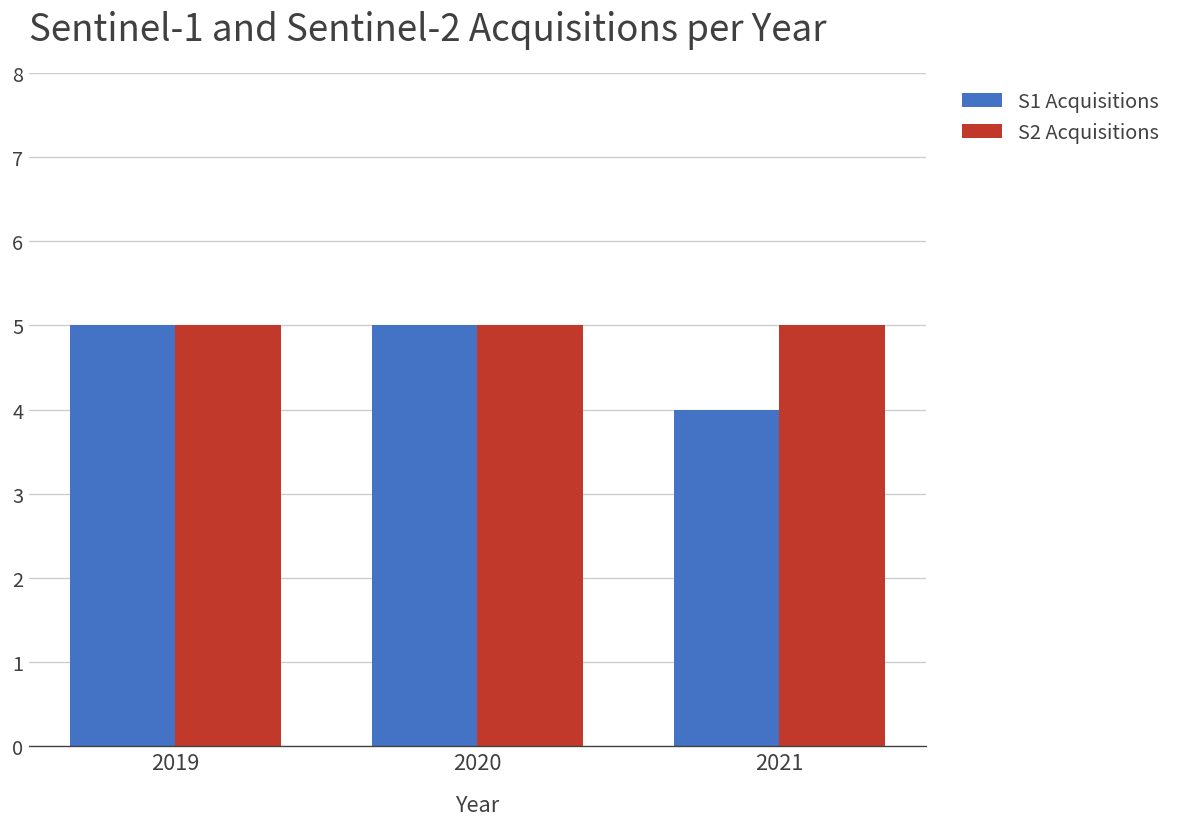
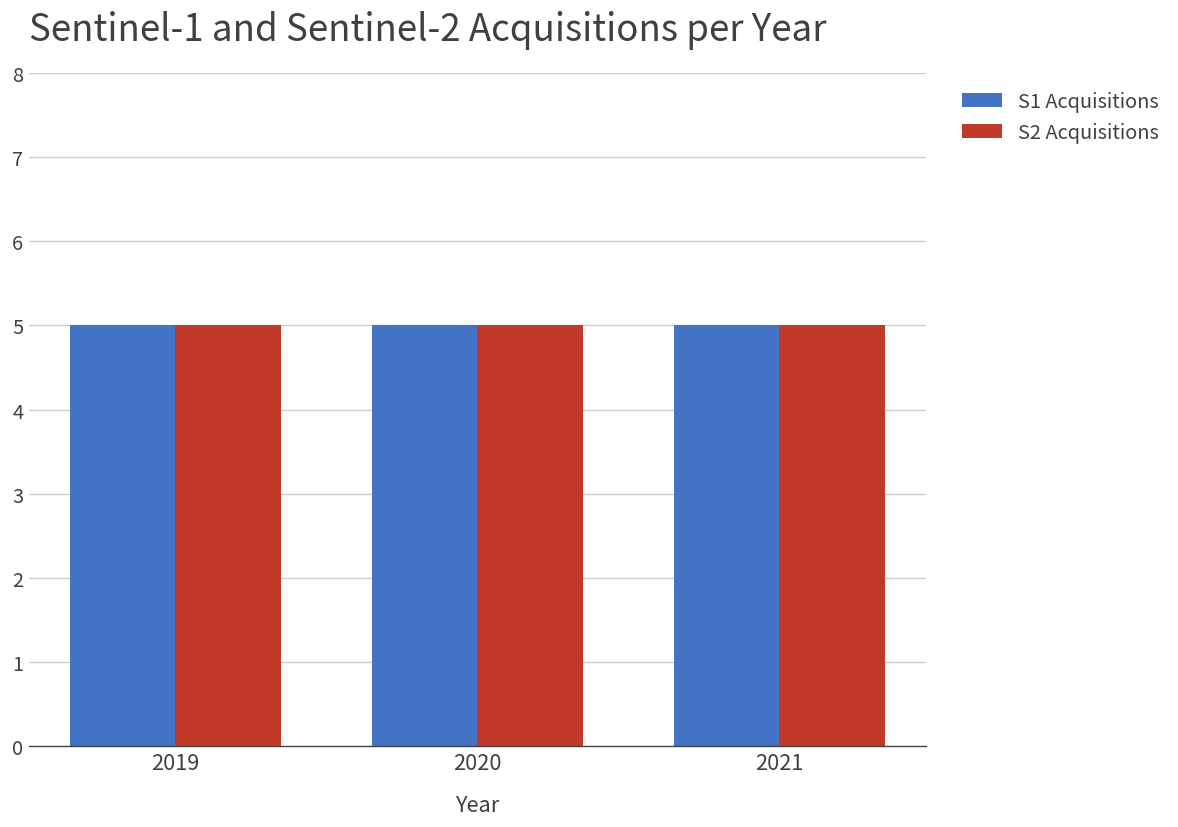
S1 Acquisitions, 2021: 4 -> 5
